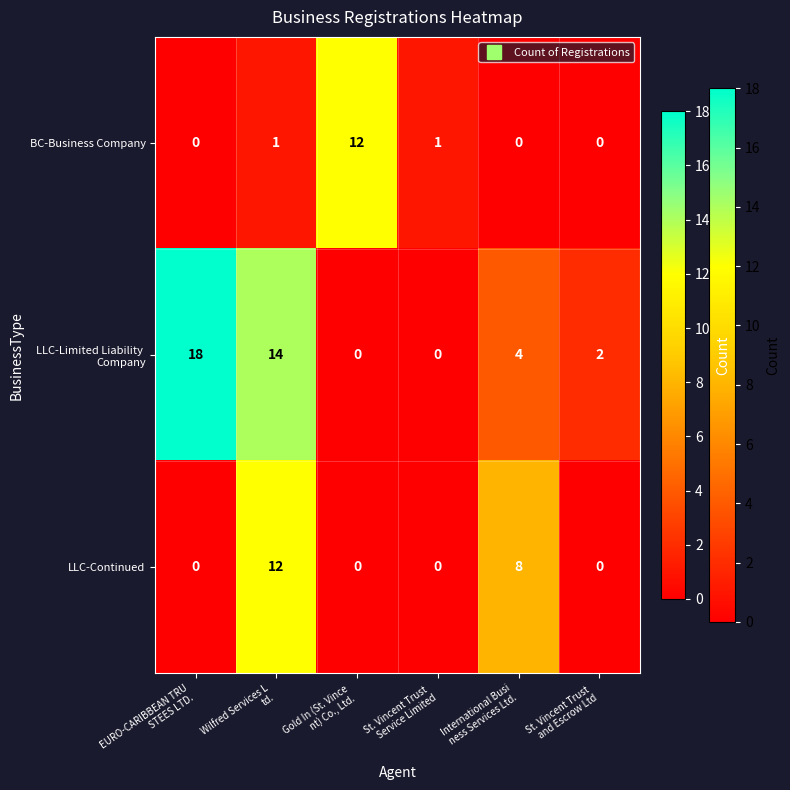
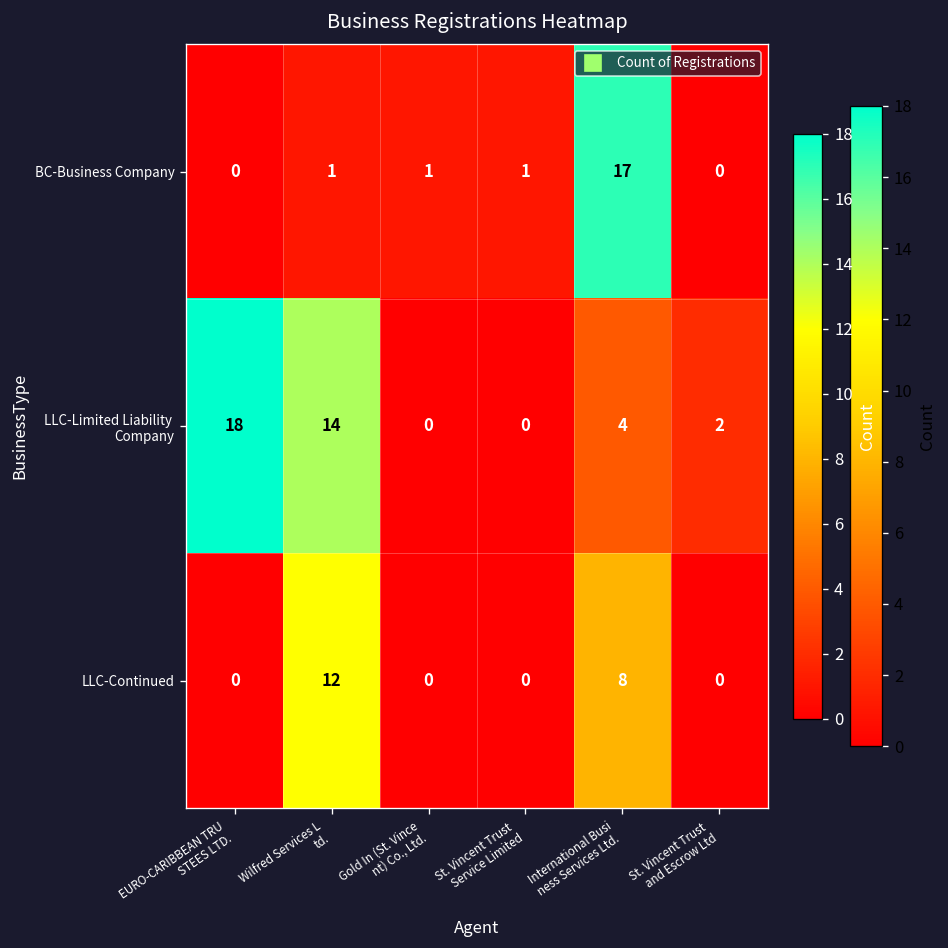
BC-Business Company, Gold In (St. Vince nt) Co., Ltd.: 12 -> 1
BC-Business Company, International Busi ness Services Ltd.: 0 -> 17
